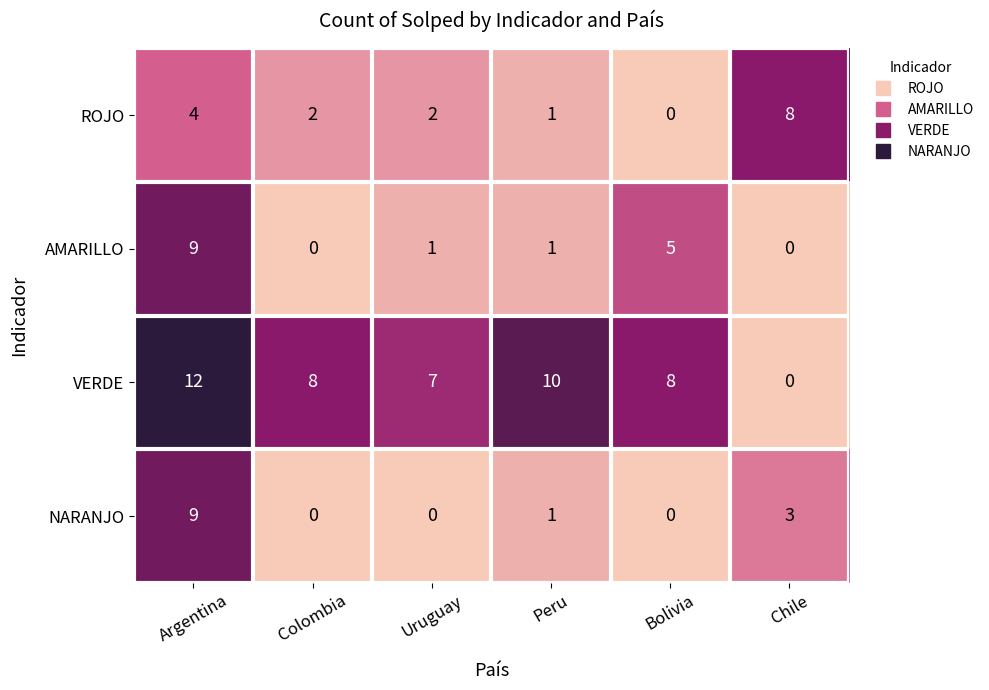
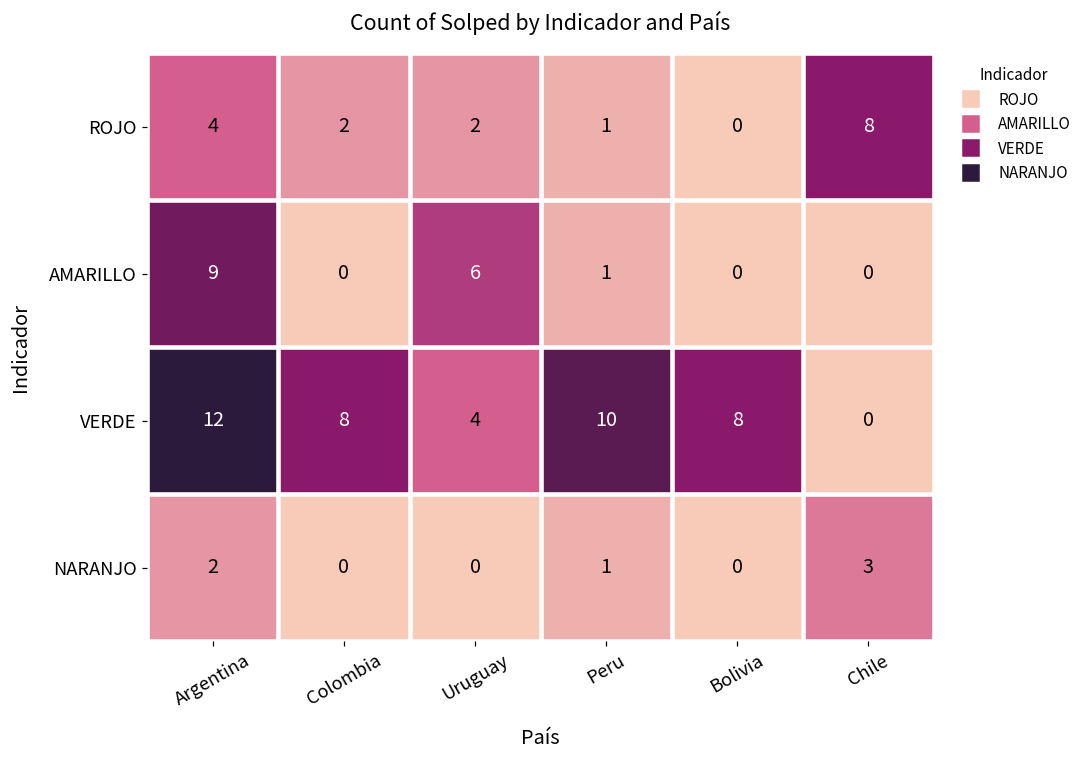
AMARILLO, Uruguay: 1 -> 6
AMARILLO, Bolivia: 5 -> 0
VERDE, Uruguay: 7 -> 4
NARANJO, Argentina: 9 -> 2
